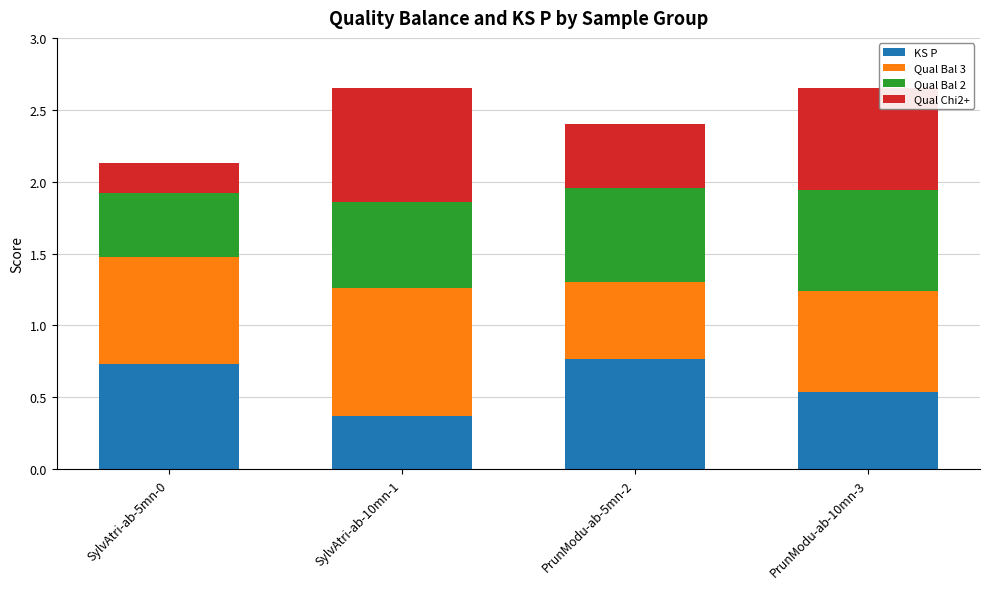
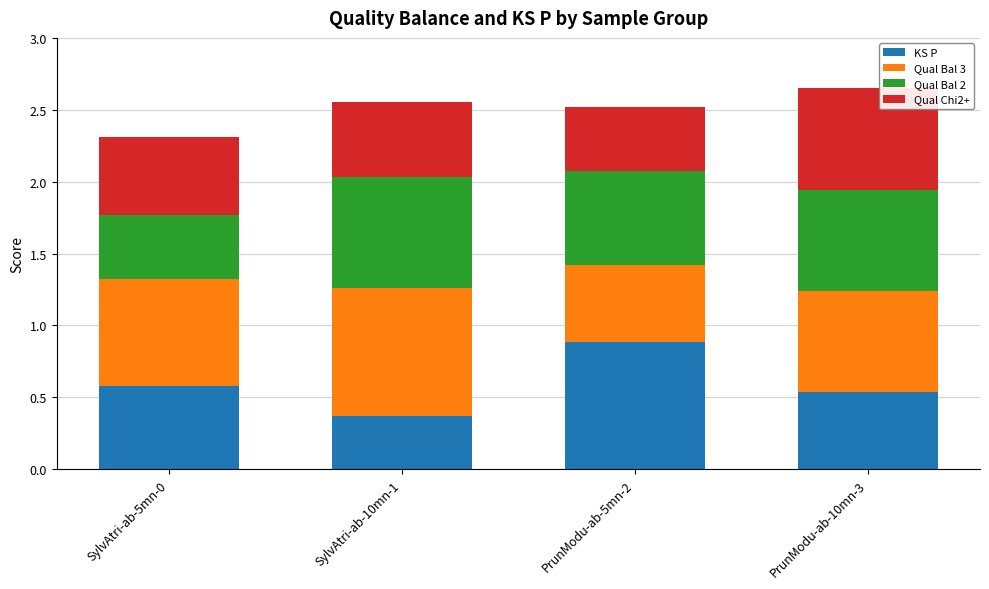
KS P, SylvAtri-ab-5mn-0: 0.73 -> 0.58
Qual Chi2+, SylvAtri-ab-5mn-0: 0.21 -> 0.55
Qual Bal 2, SylvAtri-ab-10mn-1: 0.59 -> 0.77
Qual Chi2+, SylvAtri-ab-10mn-1: 0.80 -> 0.52
KS P, PrunModu-ab-5mn-2: 0.77 -> 0.89
